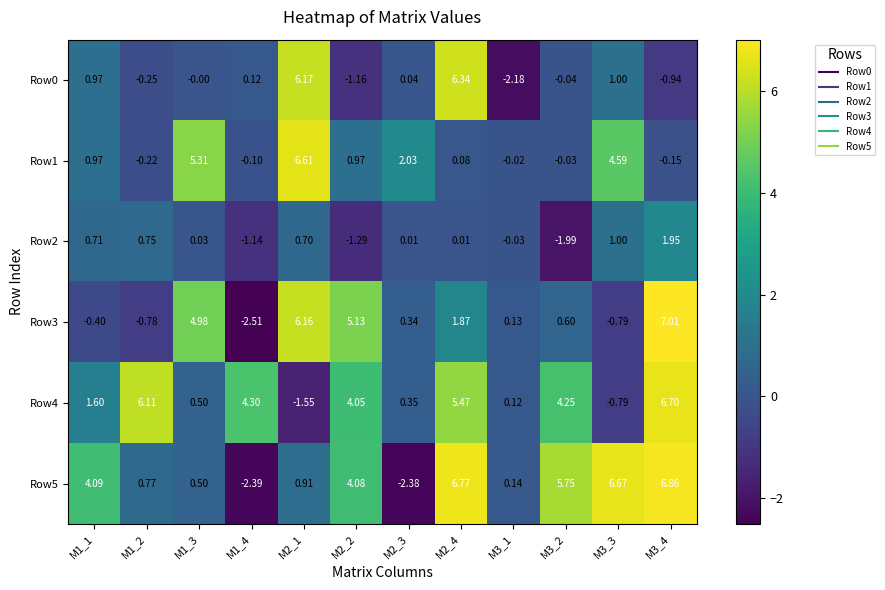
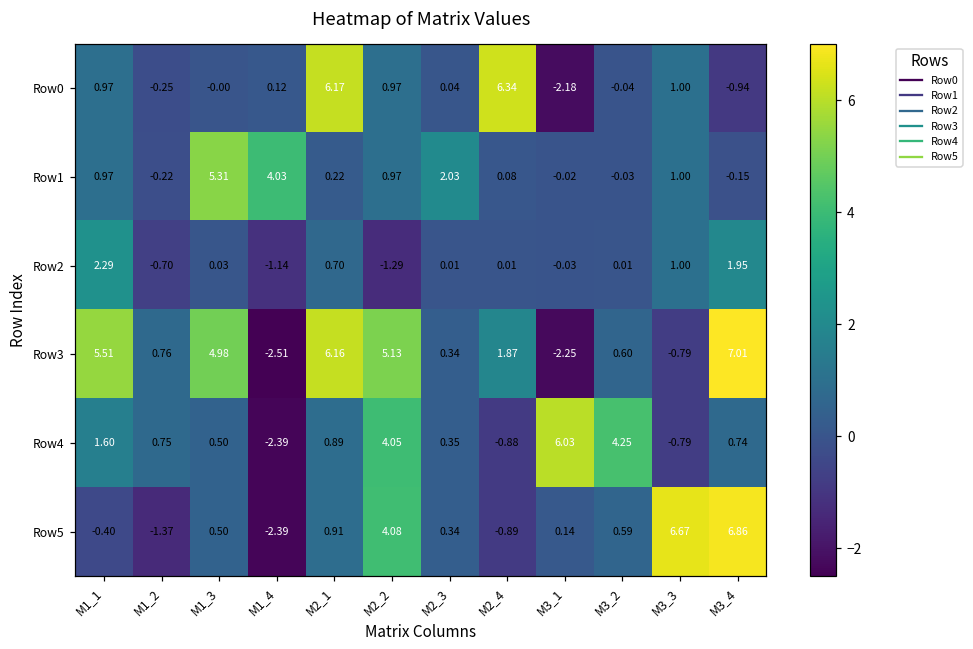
Row0, M2_2: -1.16 -> 0.97
Row1, M1_4: -0.10 -> 4.03
Row1, M2_1: 6.61 -> 0.22
Row1, M3_3: 4.59 -> 1.00
Row2, M1_1: 0.71 -> 2.29
Row2, M1_2: 0.75 -> -0.70
Row2, M3_2: -1.99 -> 0.01
Row3, M1_1: -0.40 -> 5.51
Row3, M1_2: -0.78 -> 0.76
Row3, M3_1: 0.13 -> -2.25
Row4, M1_2: 6.11 -> 0.75
Row4, M1_4: 4.30 -> -2.39
Row4, M2_1: -1.55 -> 0.89
Row4, M2_4: 5.47 -> -0.88
Row4, M3_1: 0.12 -> 6.03
Row4, M3_4: 6.70 -> 0.74
Row5, M1_1: 4.09 -> -0.40
Row5, M1_2: 0.77 -> -1.37
Row5, M2_3: -2.38 -> 0.34
Row5, M2_4: 6.77 -> -0.89
Row5, M3_2: 5.75 -> 0.59
